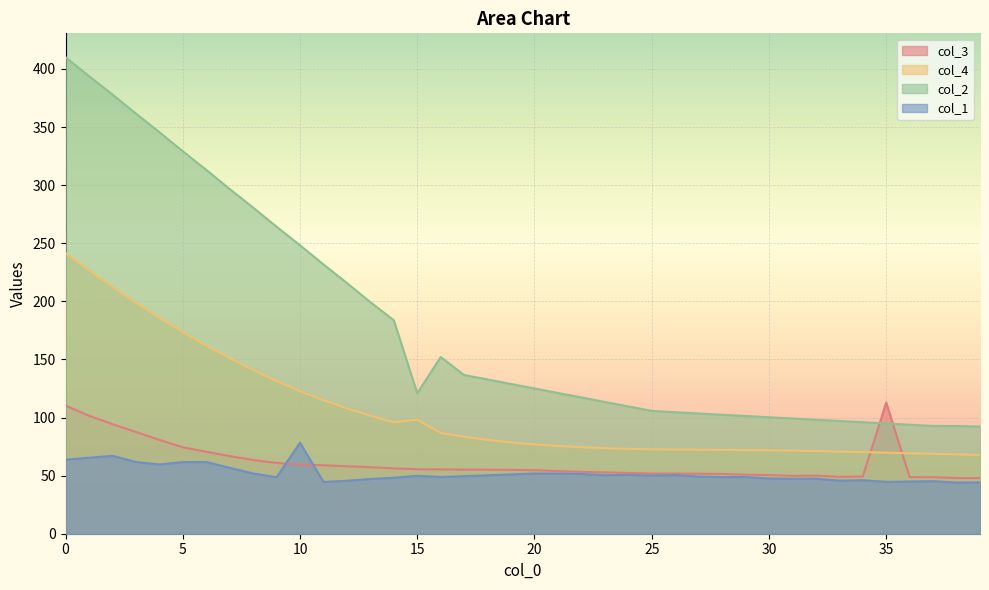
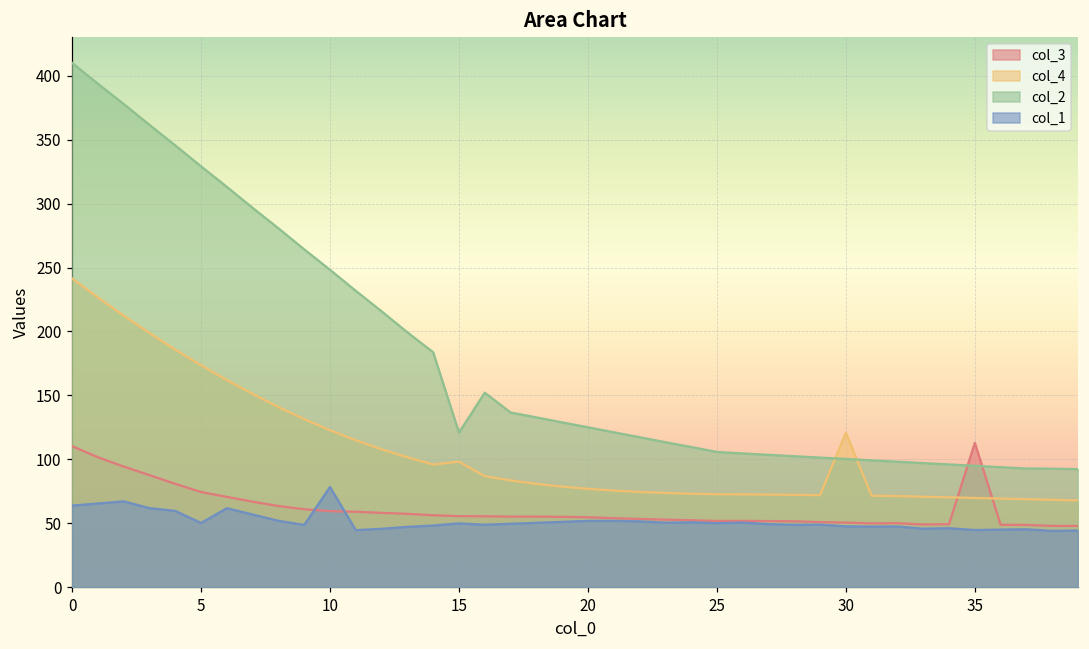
col_1, 5: 62 -> 50
col_4, 30: 72 -> 121
